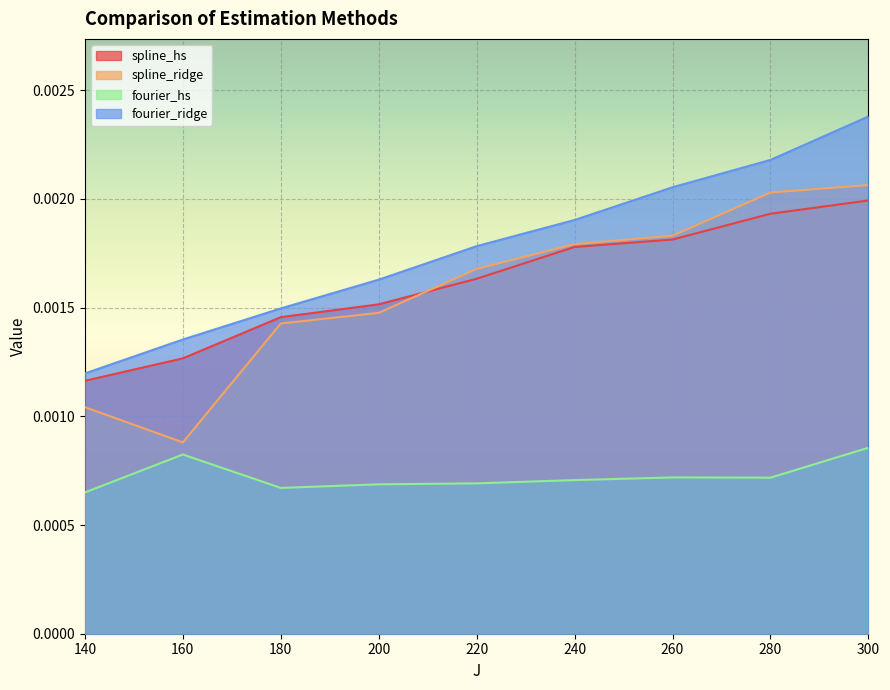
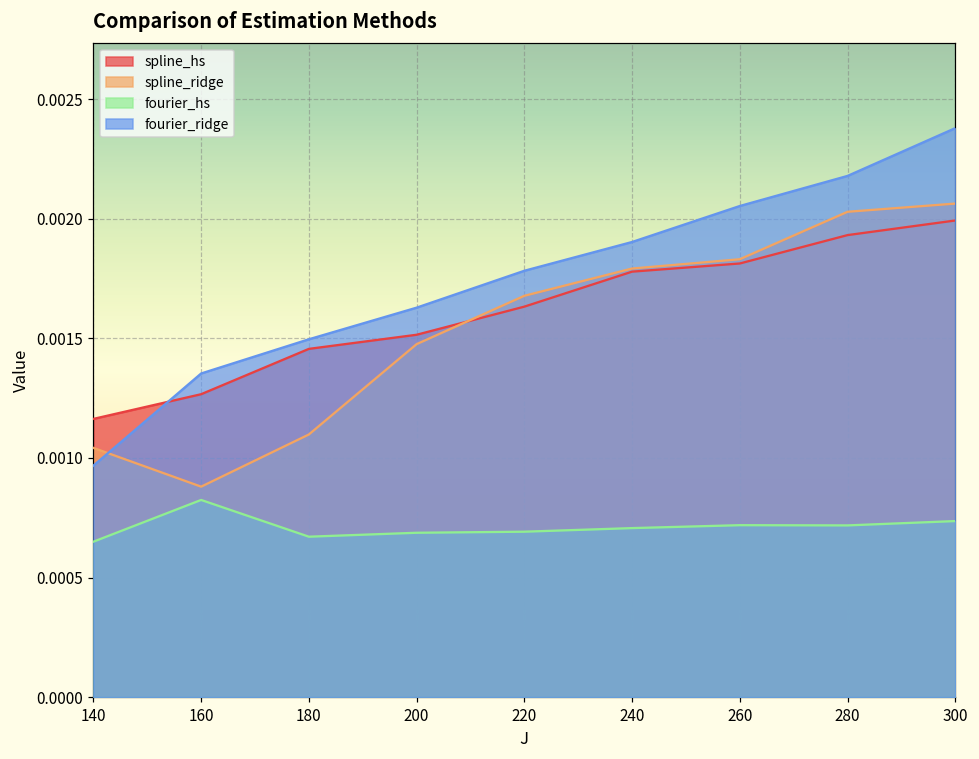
fourier_ridge, 140: 0.00120 -> 0.00097
spline_ridge, 180: 0.00143 -> 0.00110
fourier_hs, 300: 0.00086 -> 0.00074
